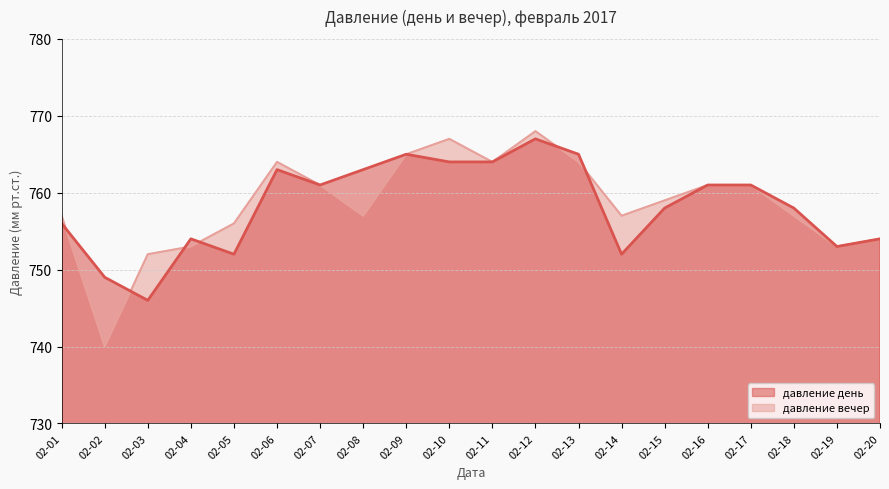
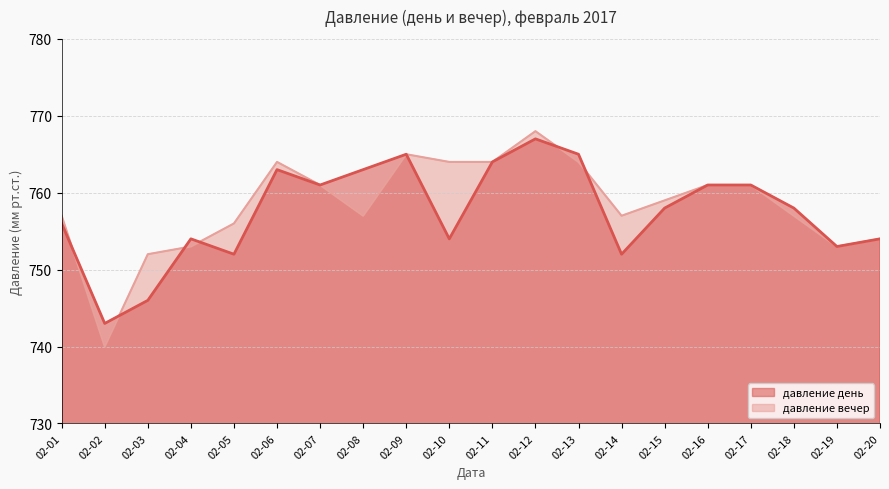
давление день, 02-02: 749 -> 743
давление вечер, 02-10: 767 -> 764
давление день, 02-10: 764 -> 754
